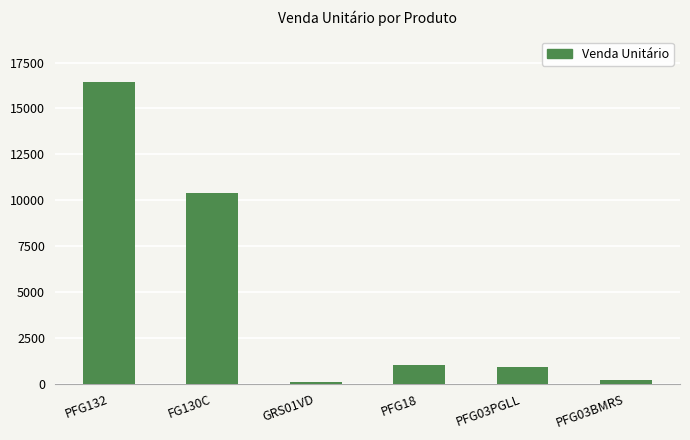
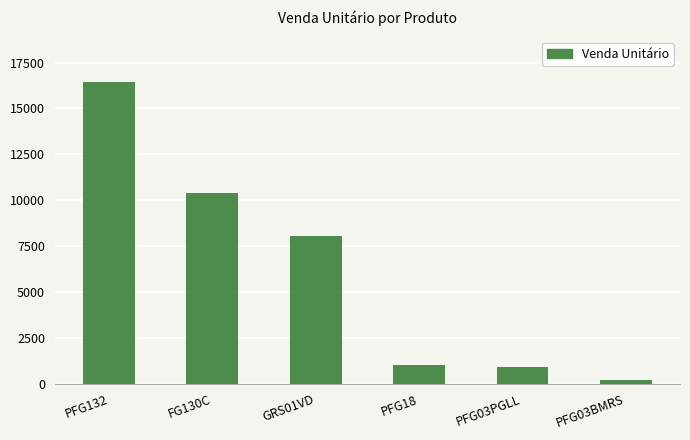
GRS01VD: 100 -> 8000
